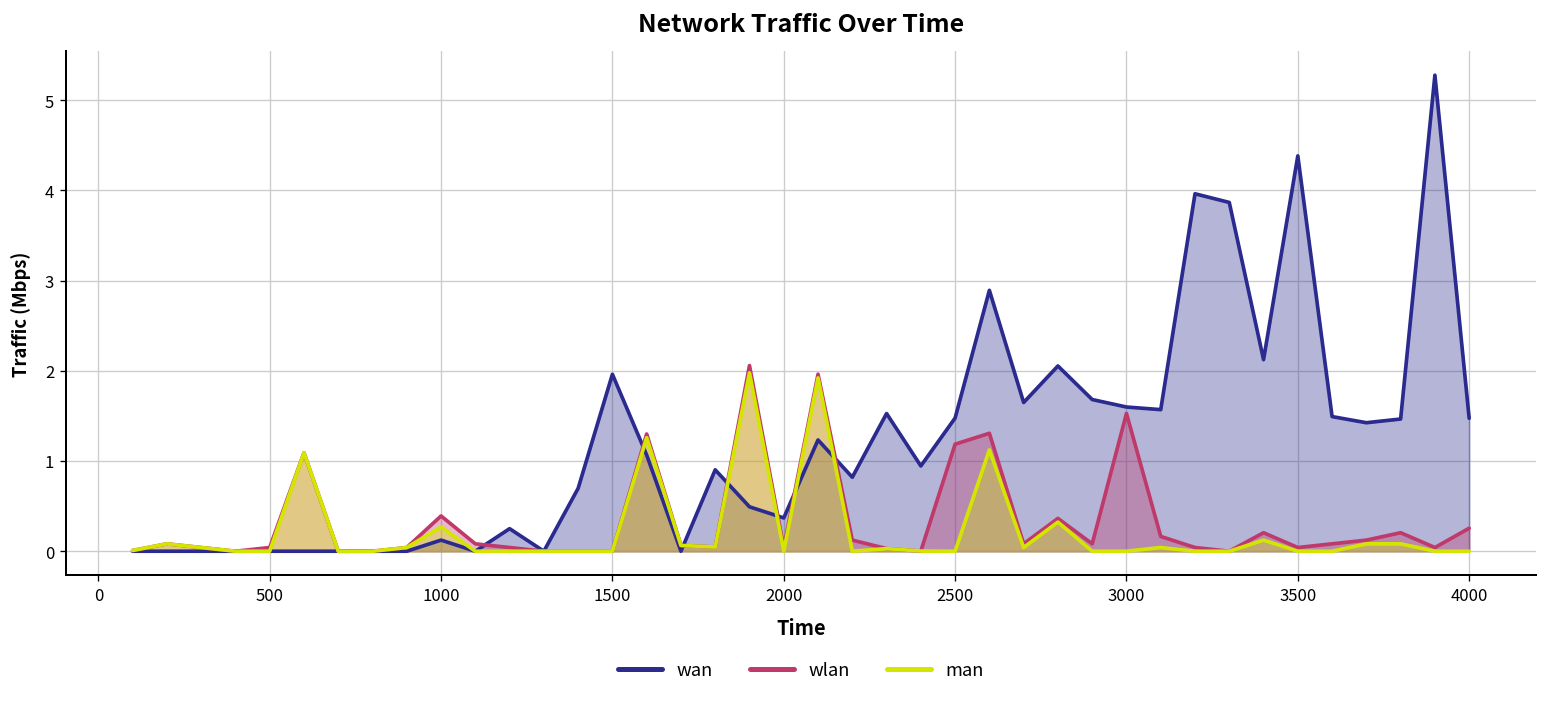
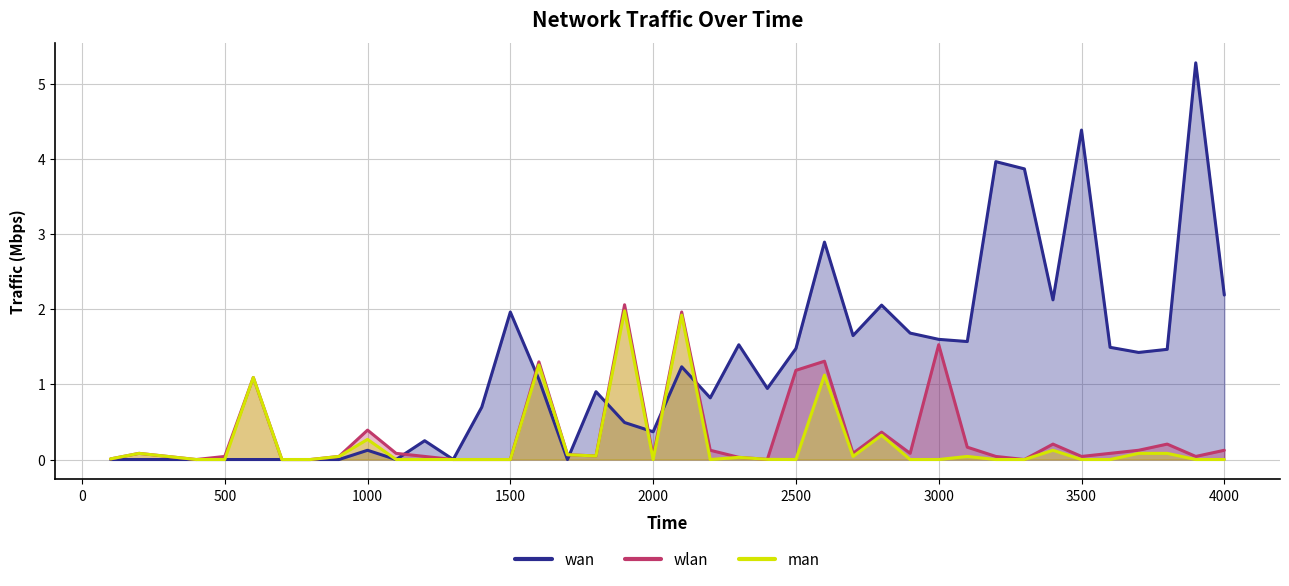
wan, 4000: 1.5 -> 2.2
wlan, 4000: 0.3 -> 0.1
